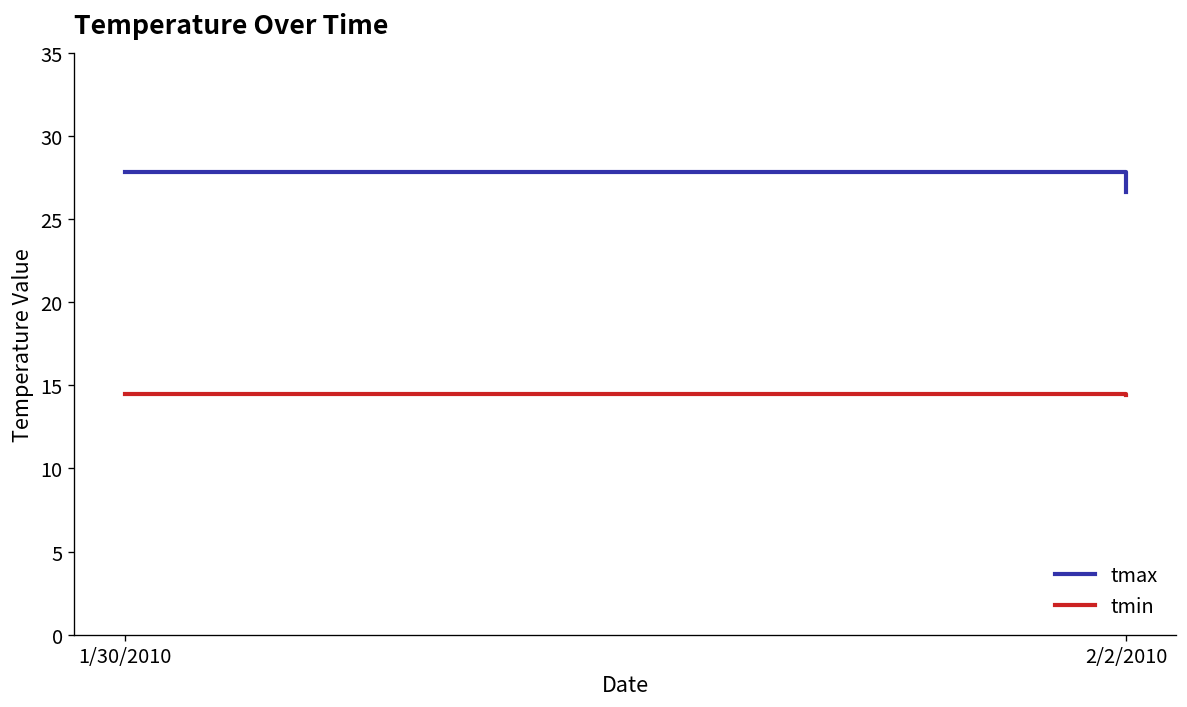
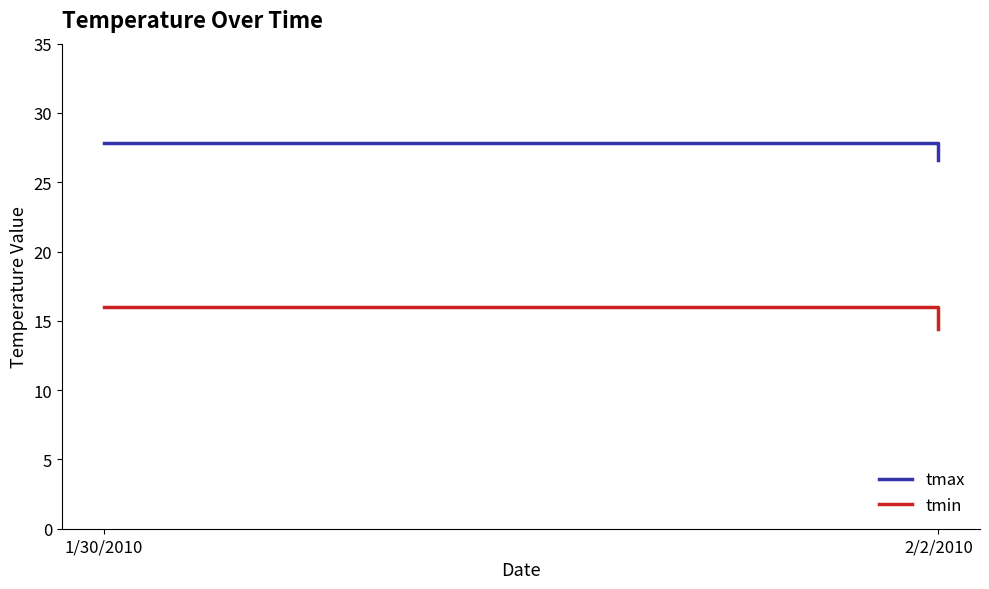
tmin, 1/30/2010: 14.5 -> 16.0
